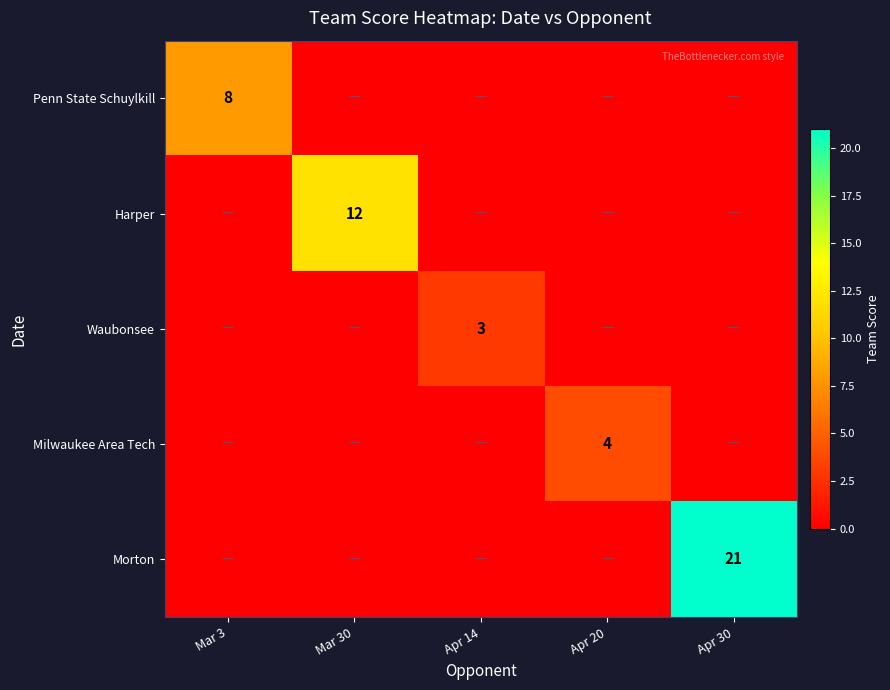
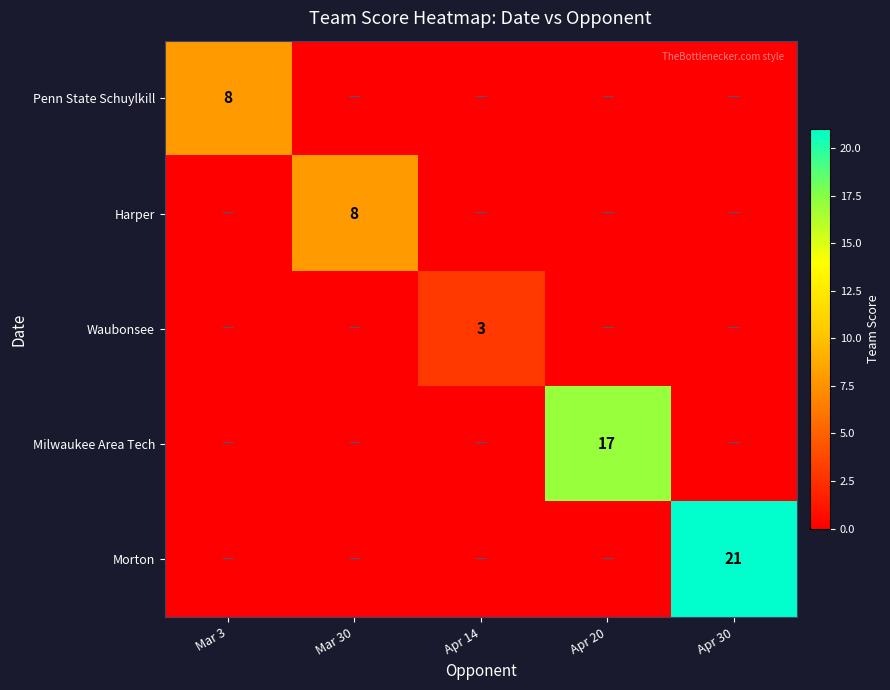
Harper, Mar 30: 12 -> 8
Milwaukee Area Tech, Apr 20: 4 -> 17
